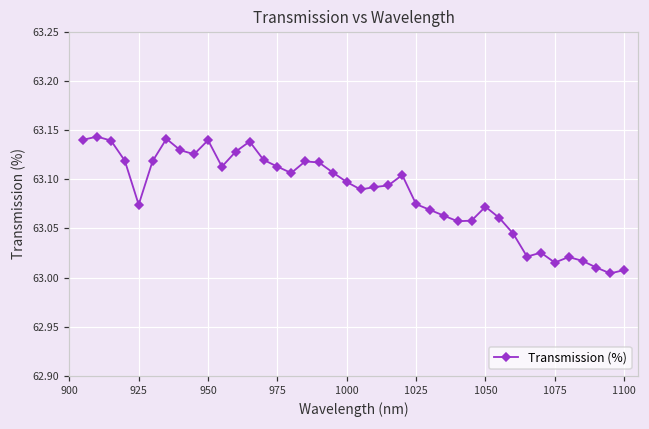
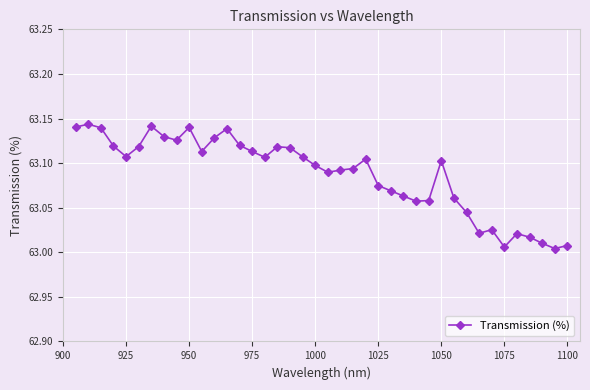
925: 63.07 -> 63.11
1050: 63.07 -> 63.10
1075: 63.02 -> 63.01
